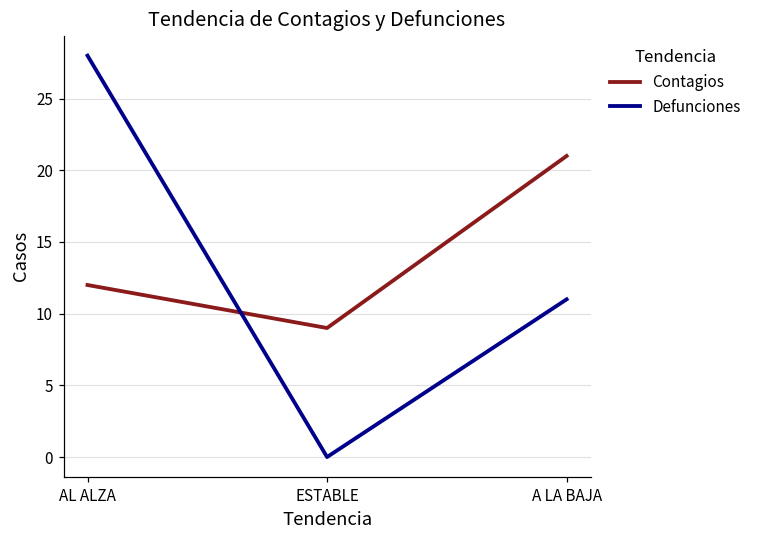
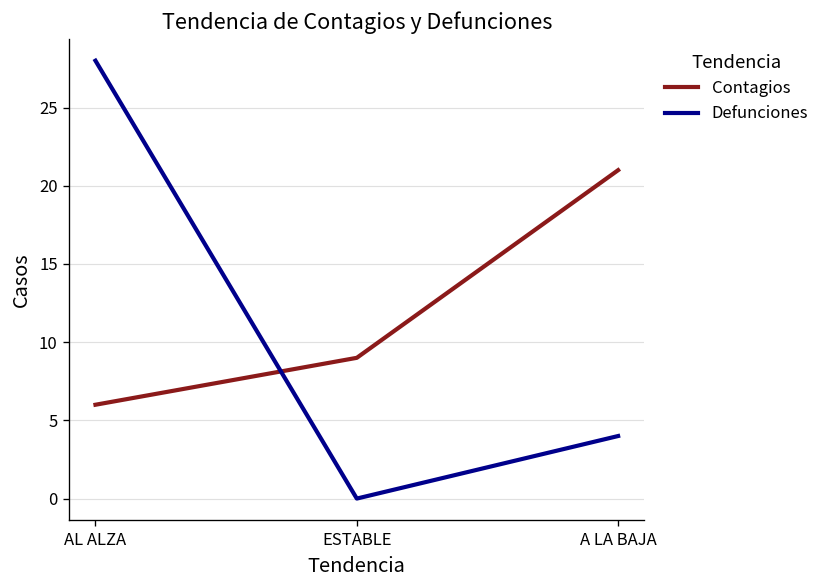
Contagios, AL ALZA: 12 -> 6
Defunciones, A LA BAJA: 11 -> 4
